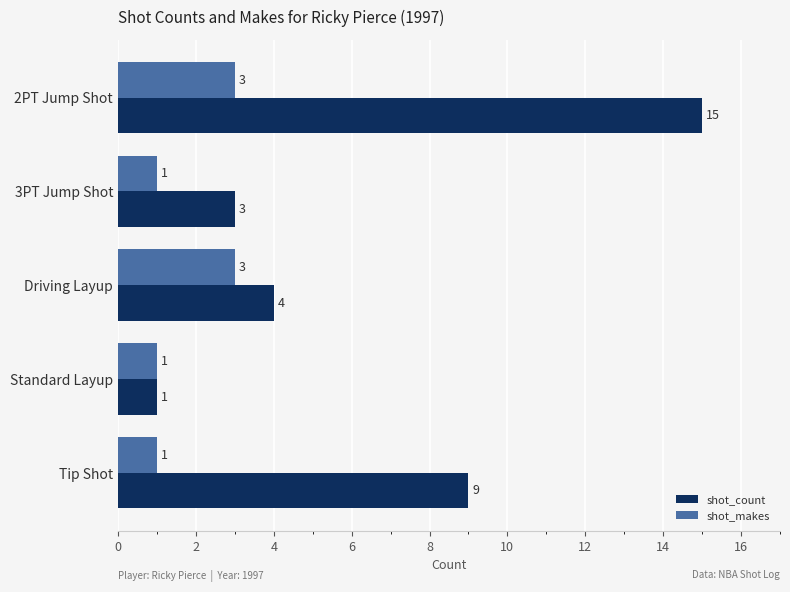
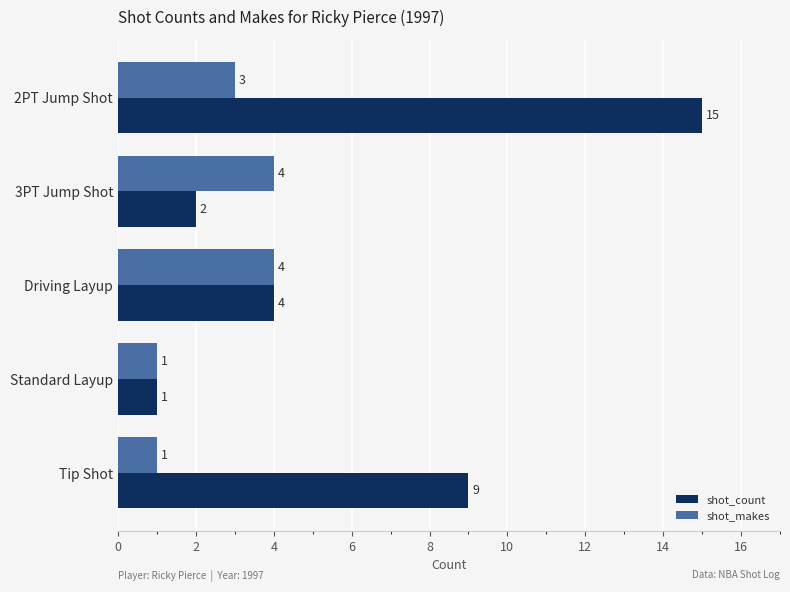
shot_makes, 3PT Jump Shot: 1 -> 4
shot_count, 3PT Jump Shot: 3 -> 2
shot_makes, Driving Layup: 3 -> 4
